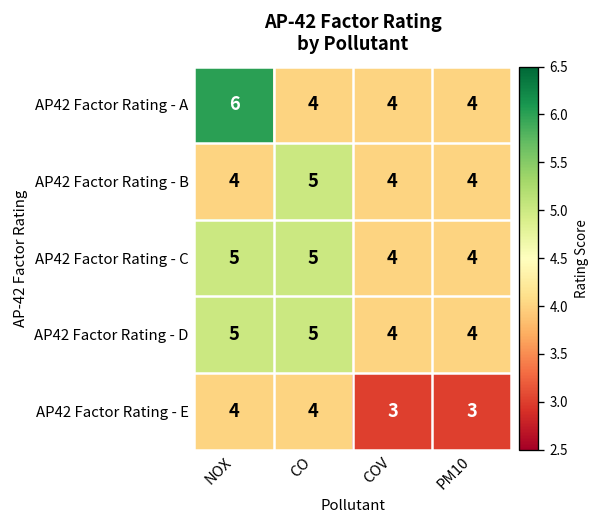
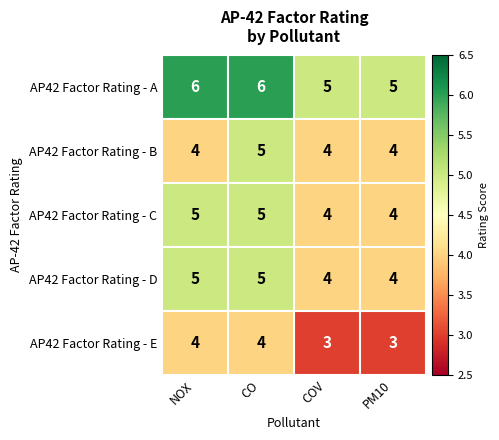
AP42 Factor Rating - A, CO: 4 -> 6
AP42 Factor Rating - A, COV: 4 -> 5
AP42 Factor Rating - A, PM10: 4 -> 5
